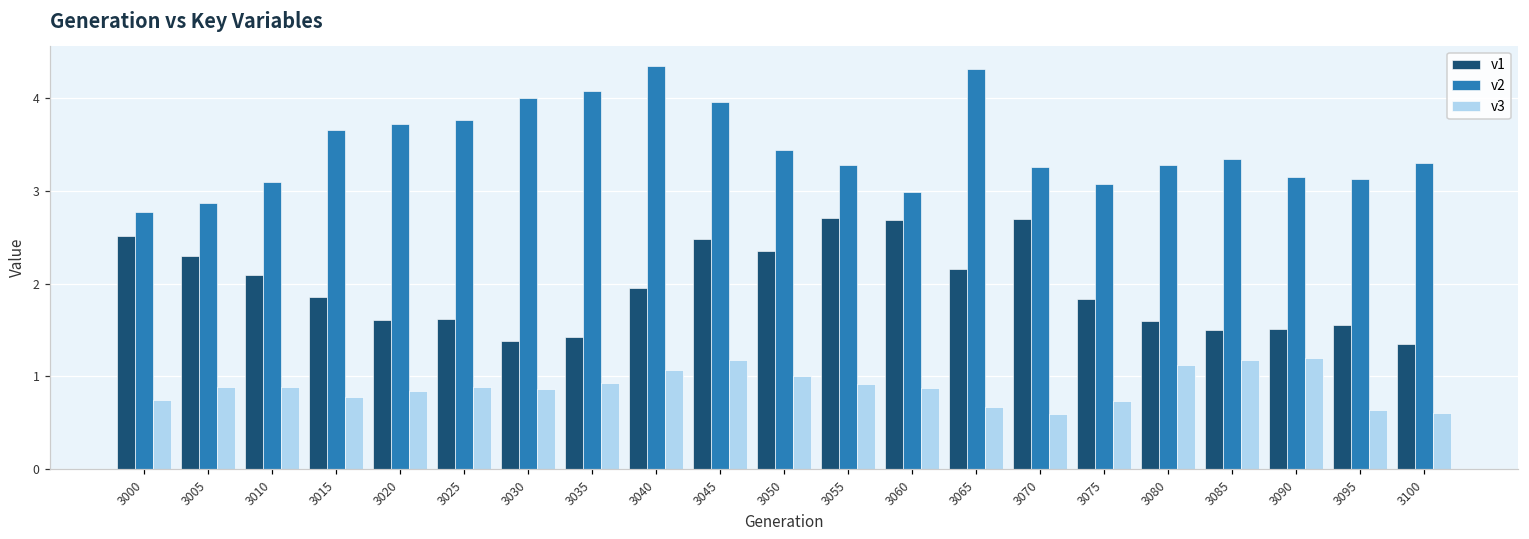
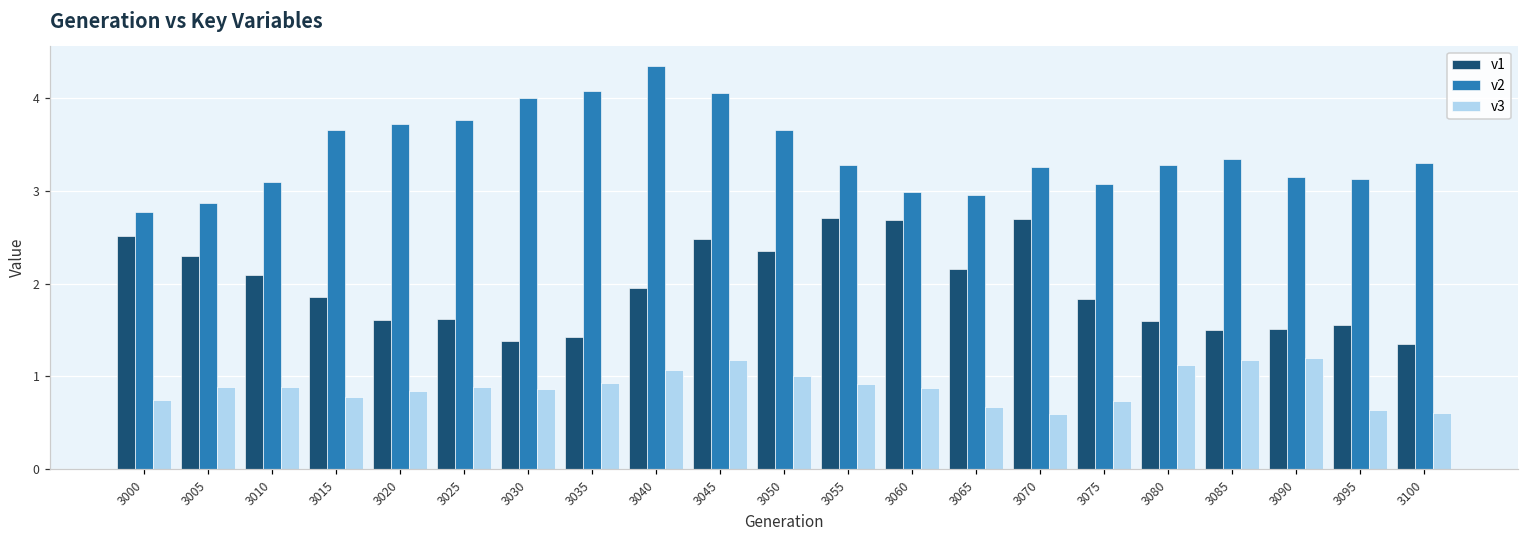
v2, 3045: 4.0 -> 4.1
v2, 3050: 3.4 -> 3.7
v2, 3065: 4.3 -> 3.0
